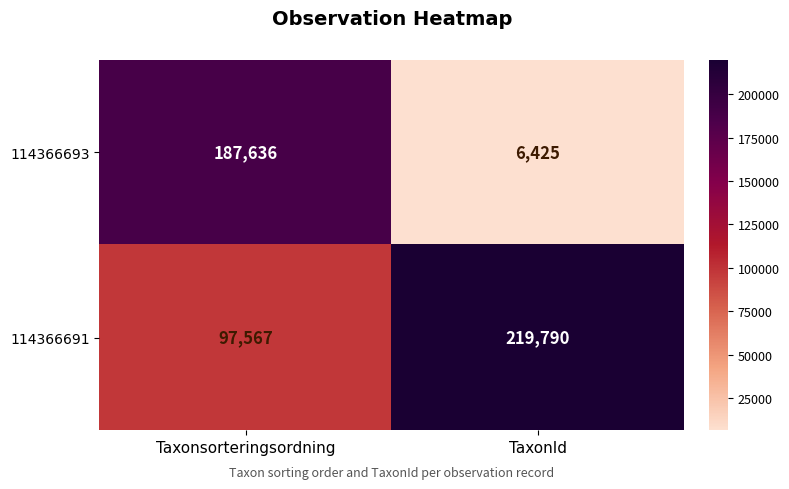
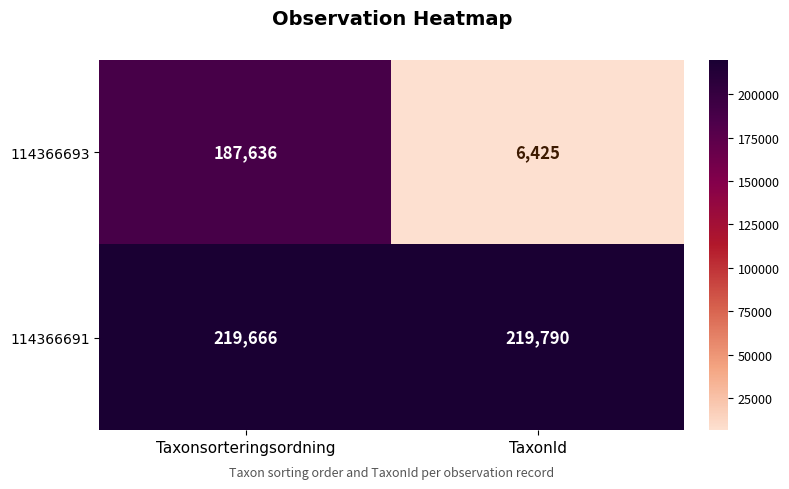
114366691, Taxonsorteringsordning: 97,567 -> 219,666
